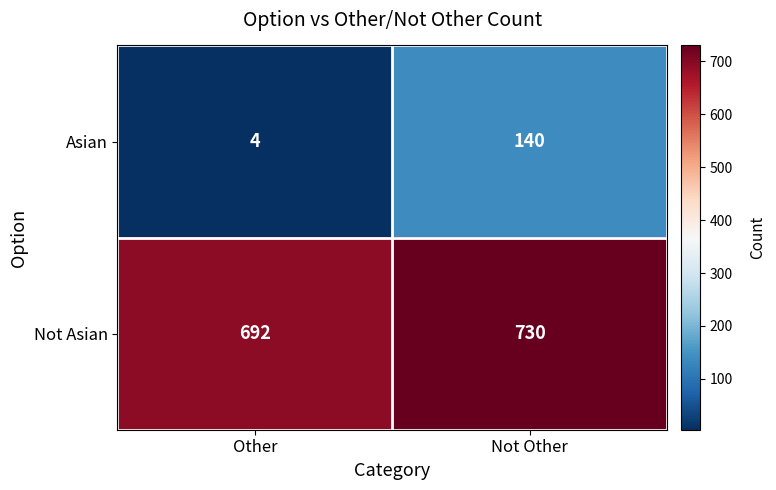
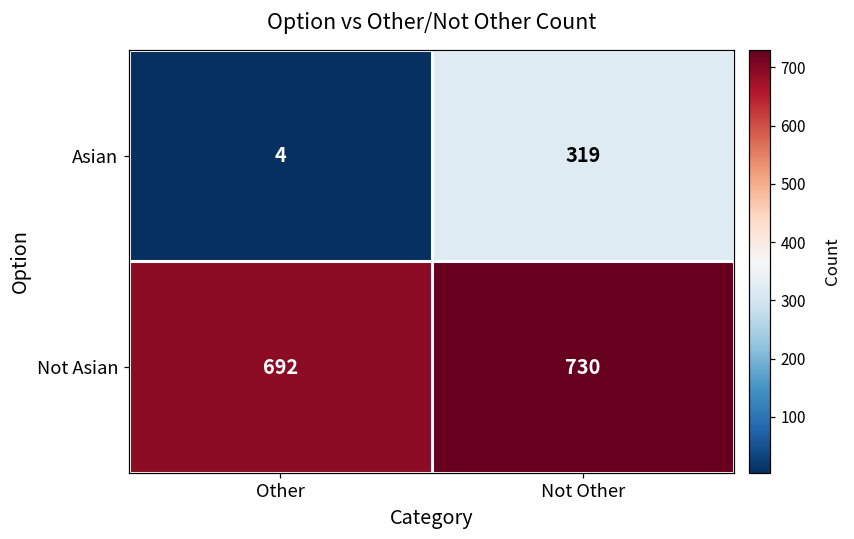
Asian, Not Other: 140 -> 319
